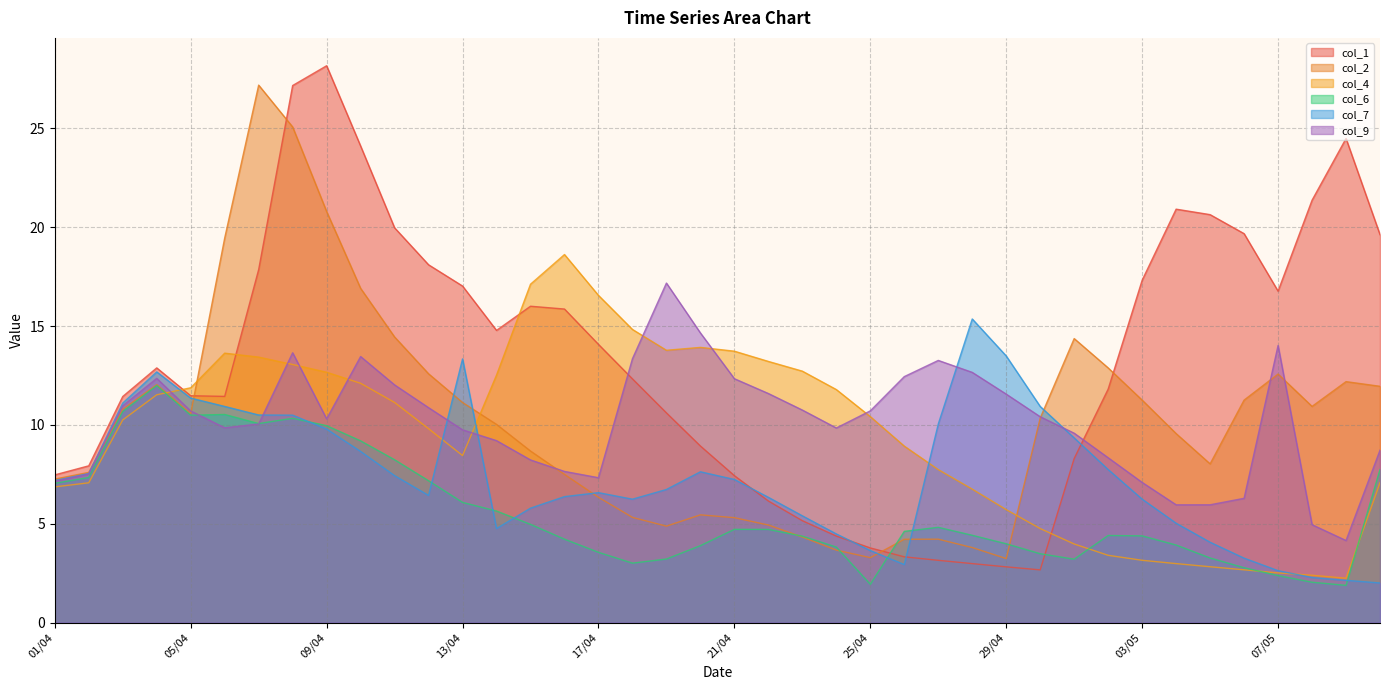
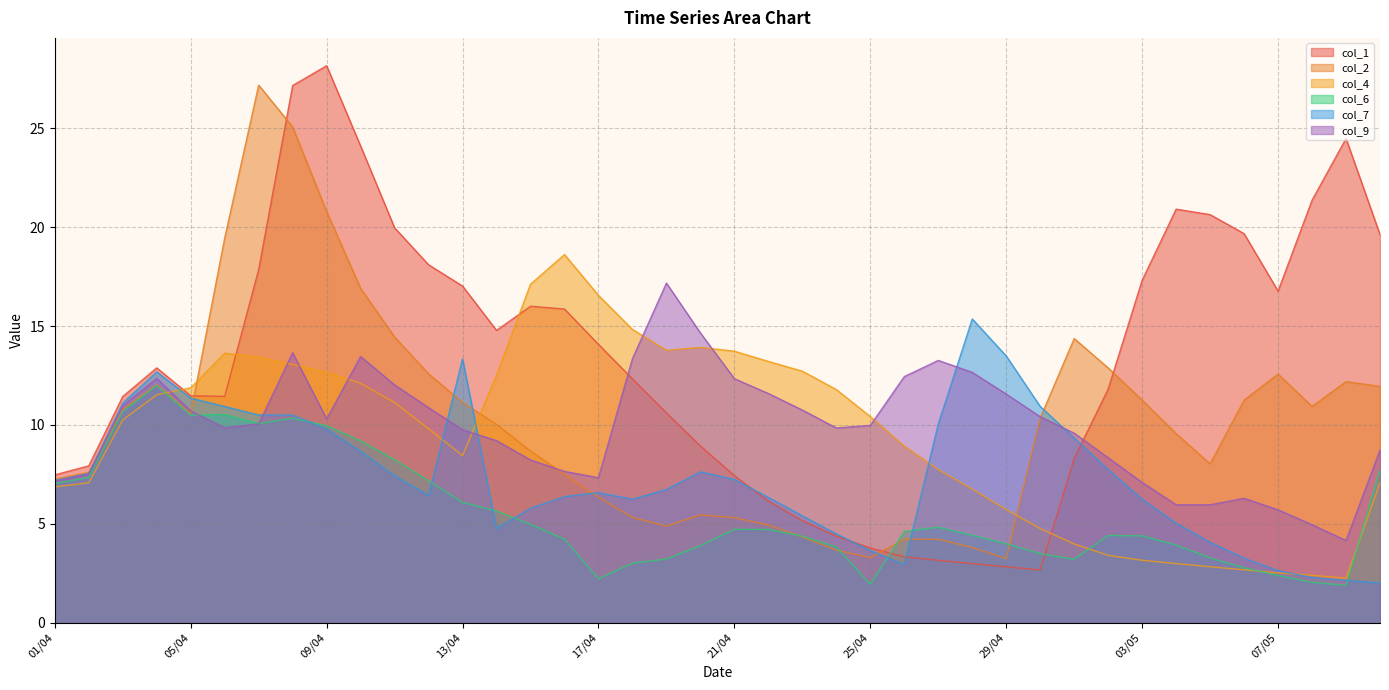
col_6, 17/04: 3.6 -> 2.2
col_9, 25/04: 10.7 -> 10.0
col_9, 07/05: 14.0 -> 5.7
